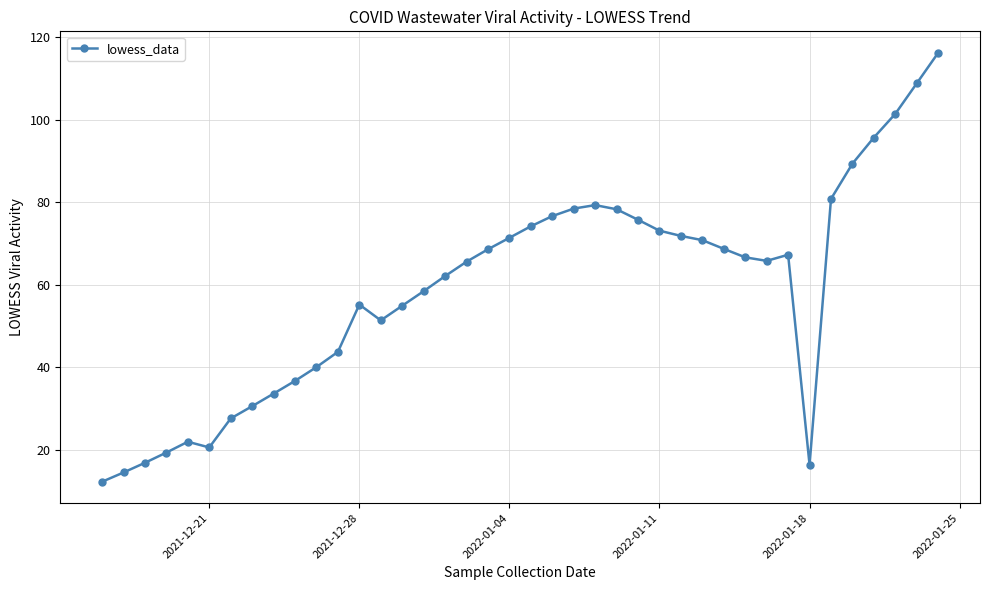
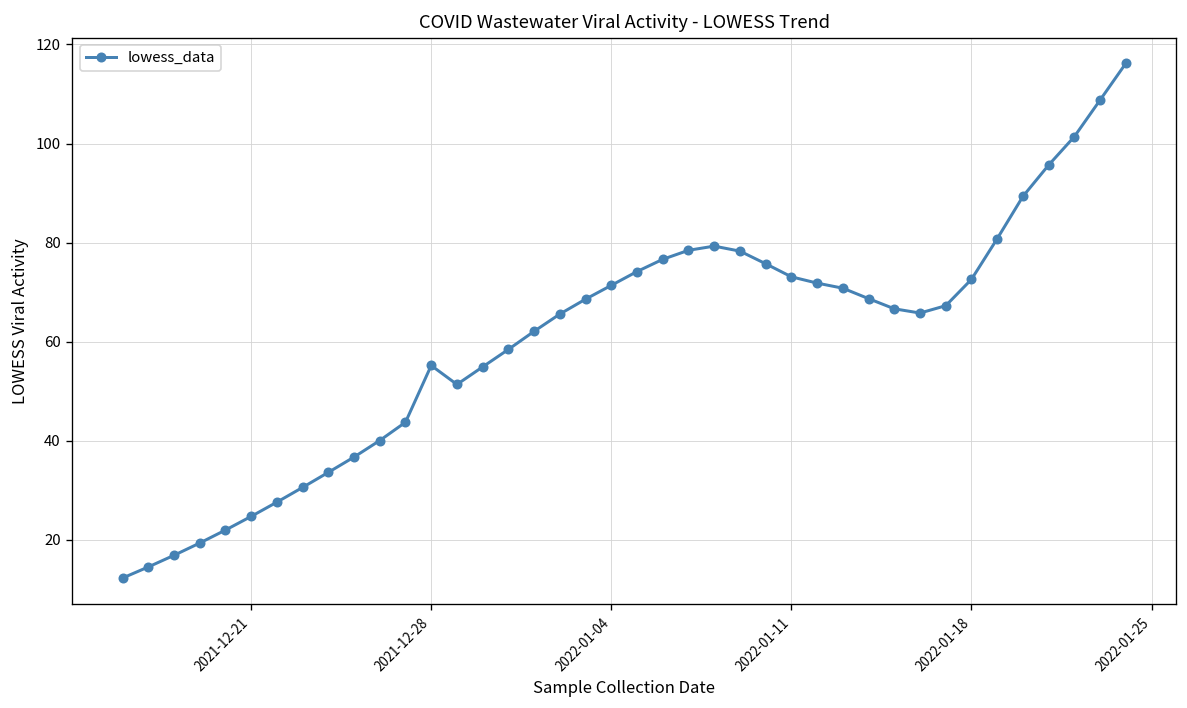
2021-12-21: 21 -> 25
2022-01-18: 16 -> 73
